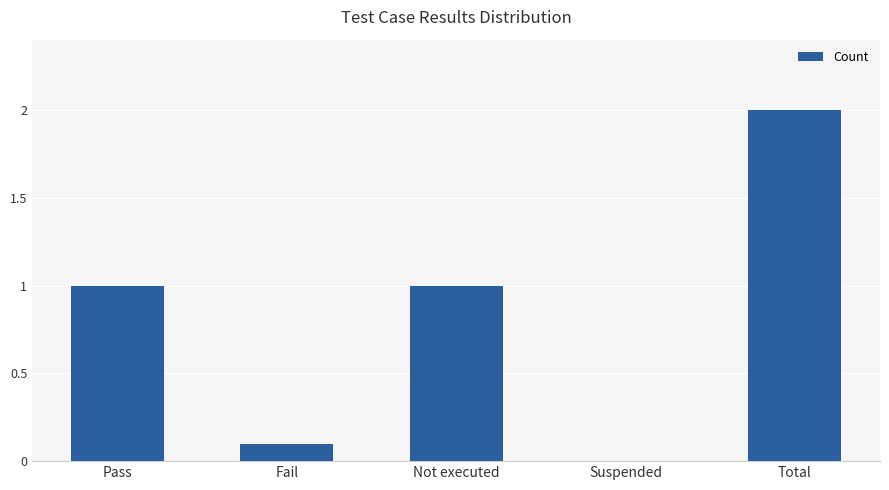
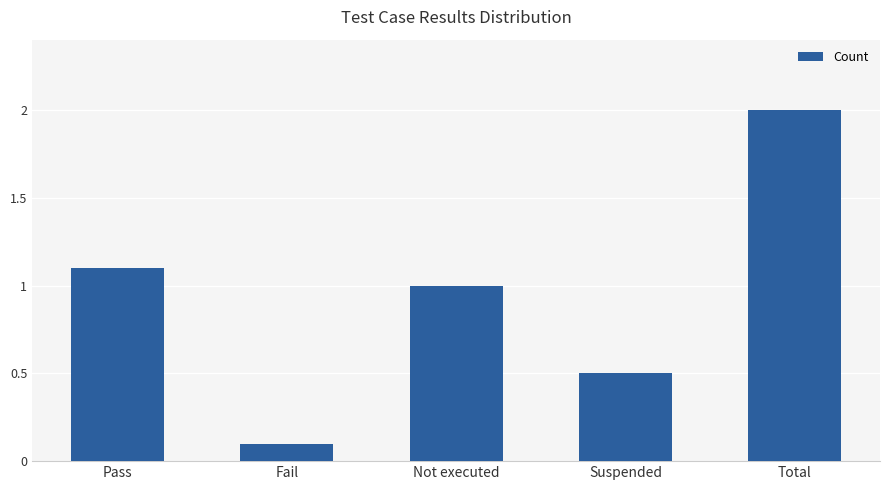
Pass: 1.0 -> 1.1
Suspended: 0.0 -> 0.5
